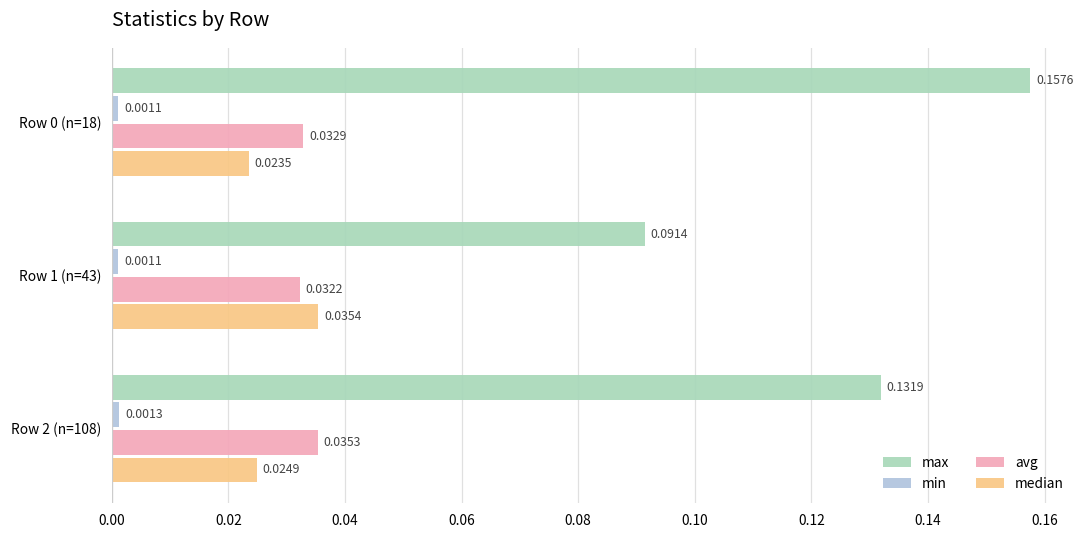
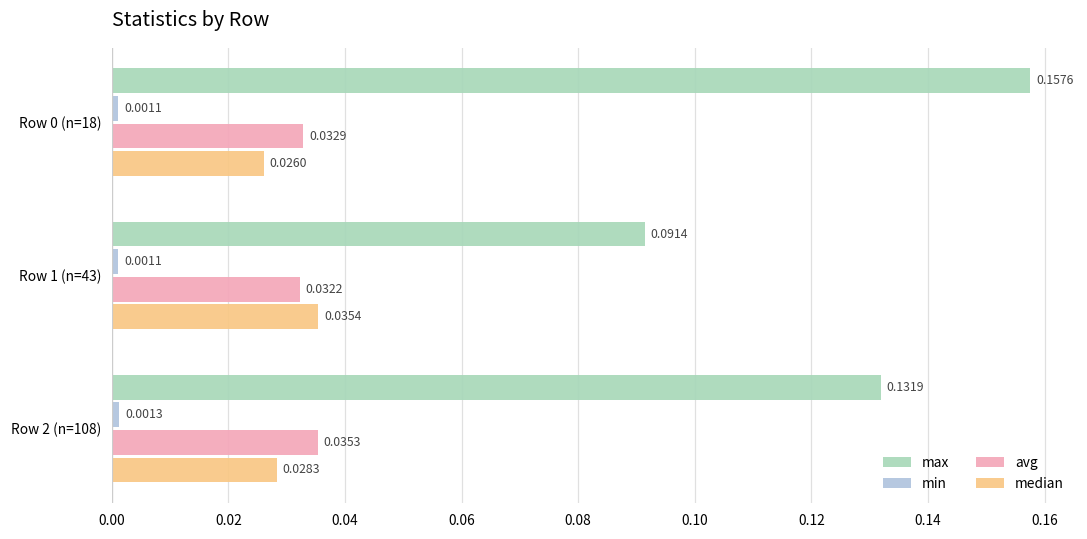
median, Row 0 (n=18): 0.0235 -> 0.0260
median, Row 2 (n=108): 0.0249 -> 0.0283
